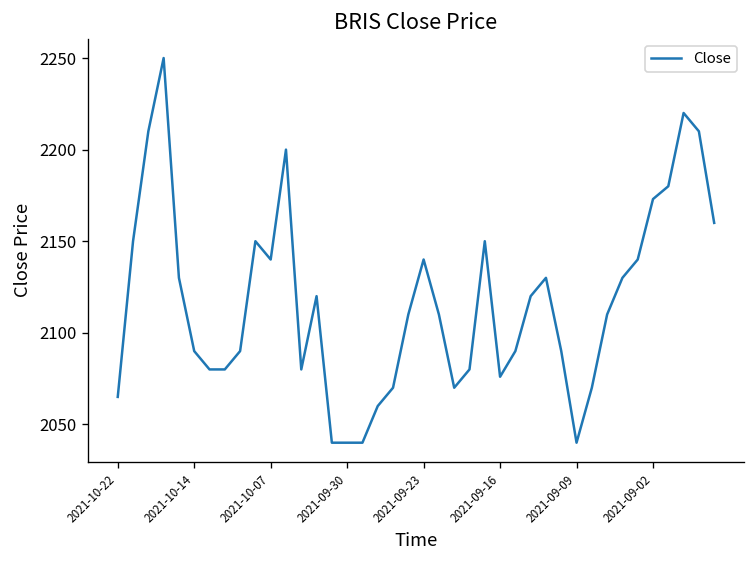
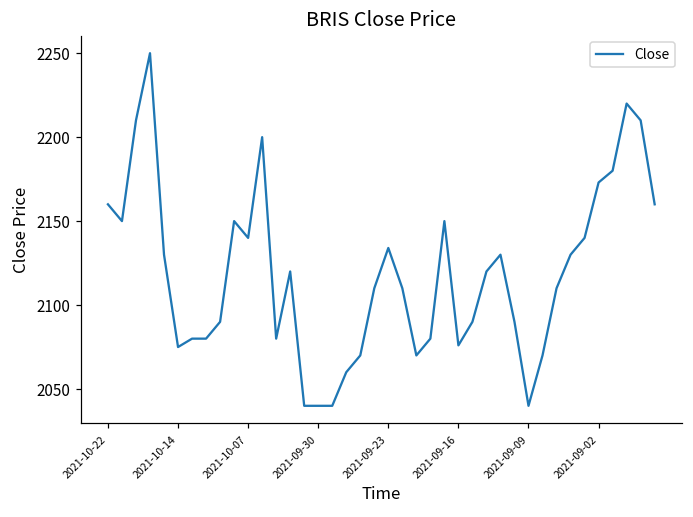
2021-10-22: 2065 -> 2160
2021-10-14: 2090 -> 2075
2021-09-23: 2140 -> 2134
